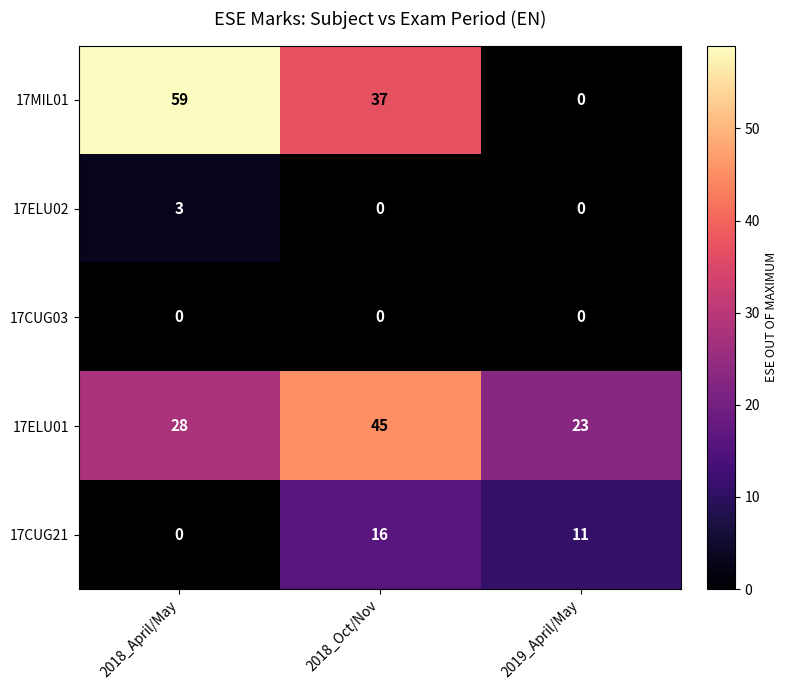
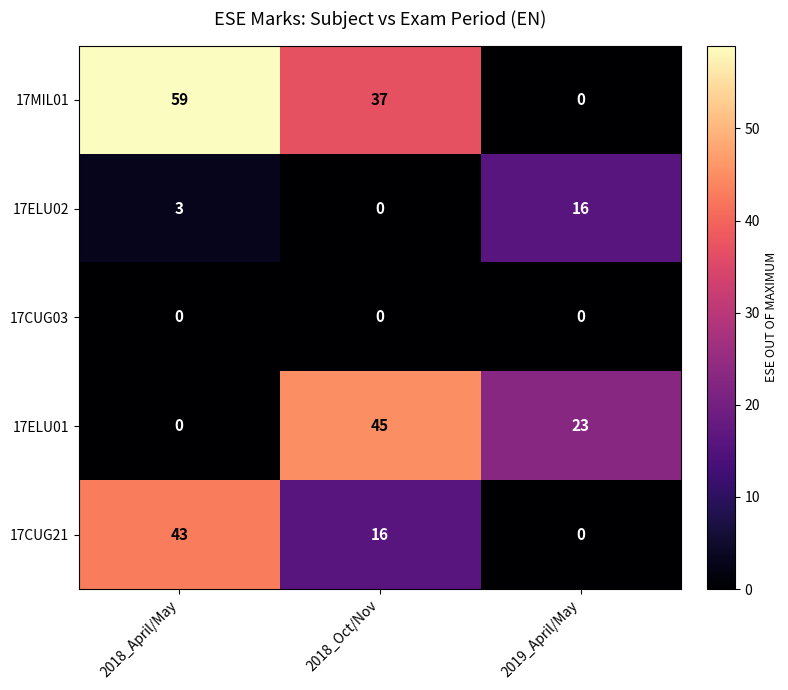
17ELU02, 2019_April/May: 0 -> 16
17ELU01, 2018_April/May: 28 -> 0
17CUG21, 2018_April/May: 0 -> 43
17CUG21, 2019_April/May: 11 -> 0
